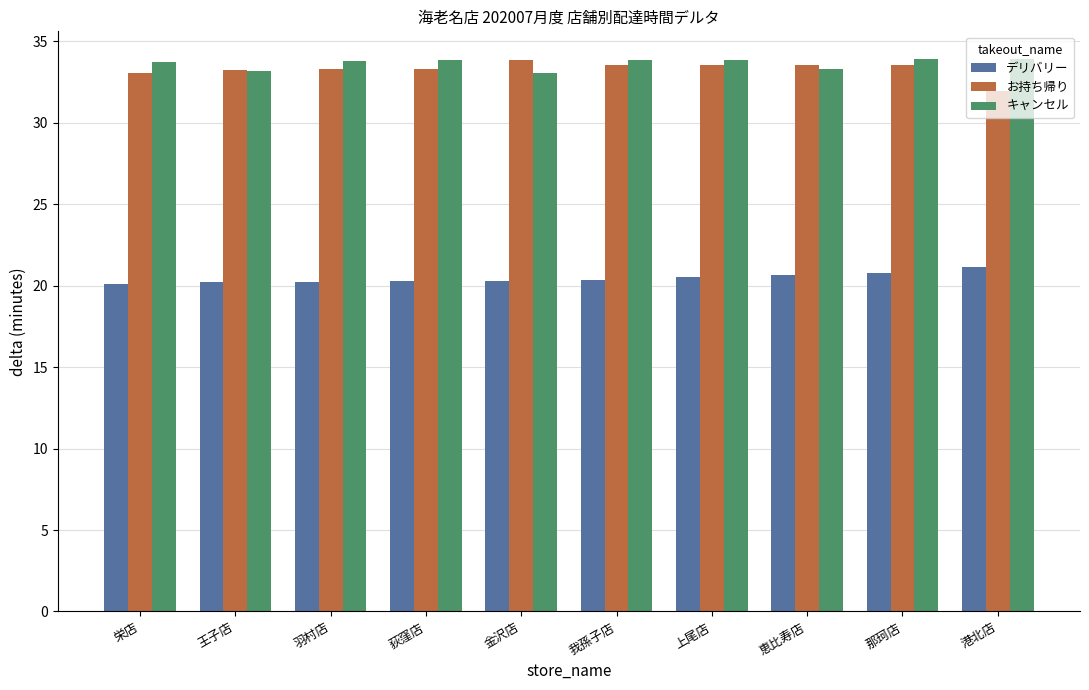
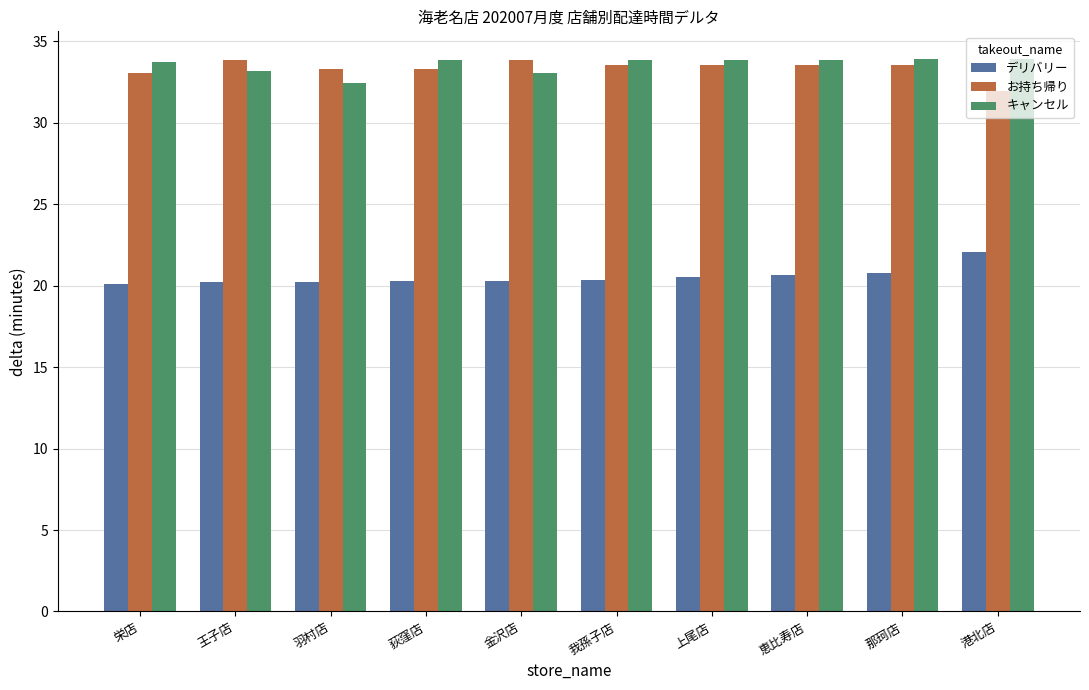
お持ち帰り, 王子店: 33.2 -> 33.8
キャンセル, 羽村店: 33.8 -> 32.5
キャンセル, 恵比寿店: 33.3 -> 33.9
デリバリー, 港北店: 21.2 -> 22.0
